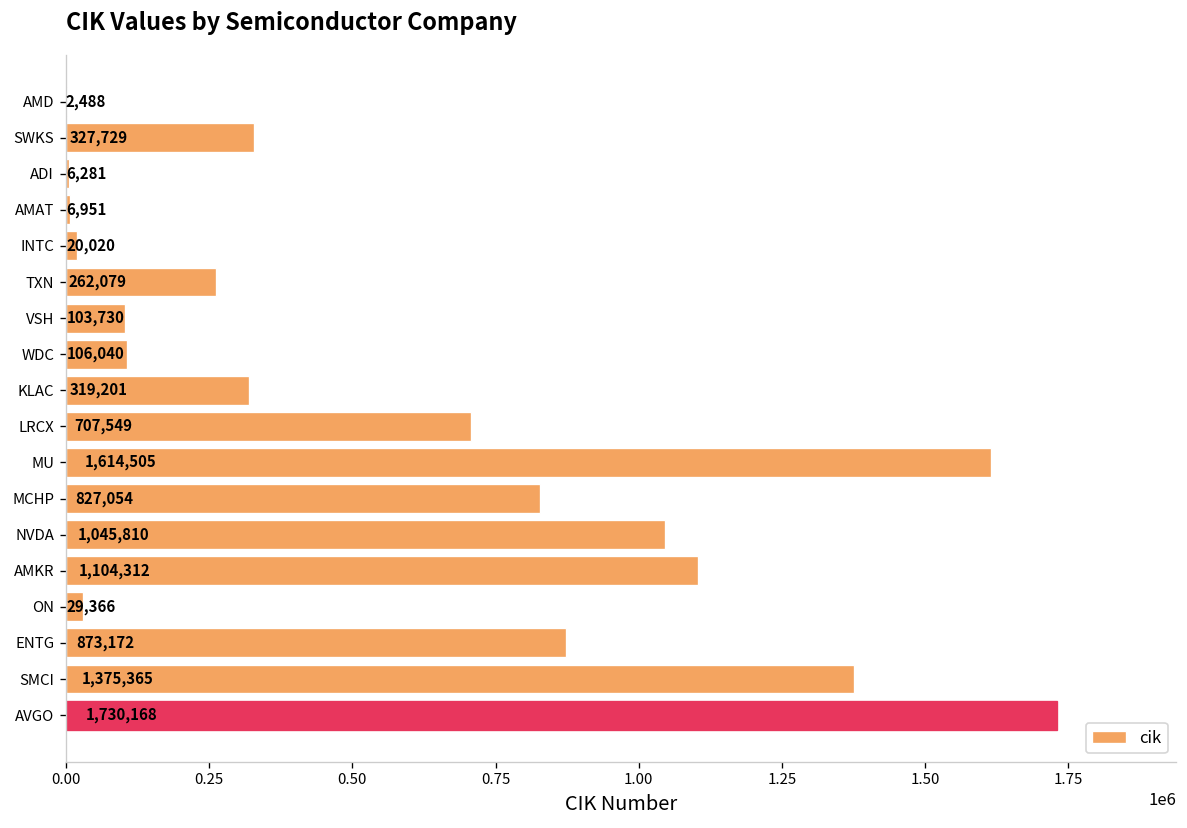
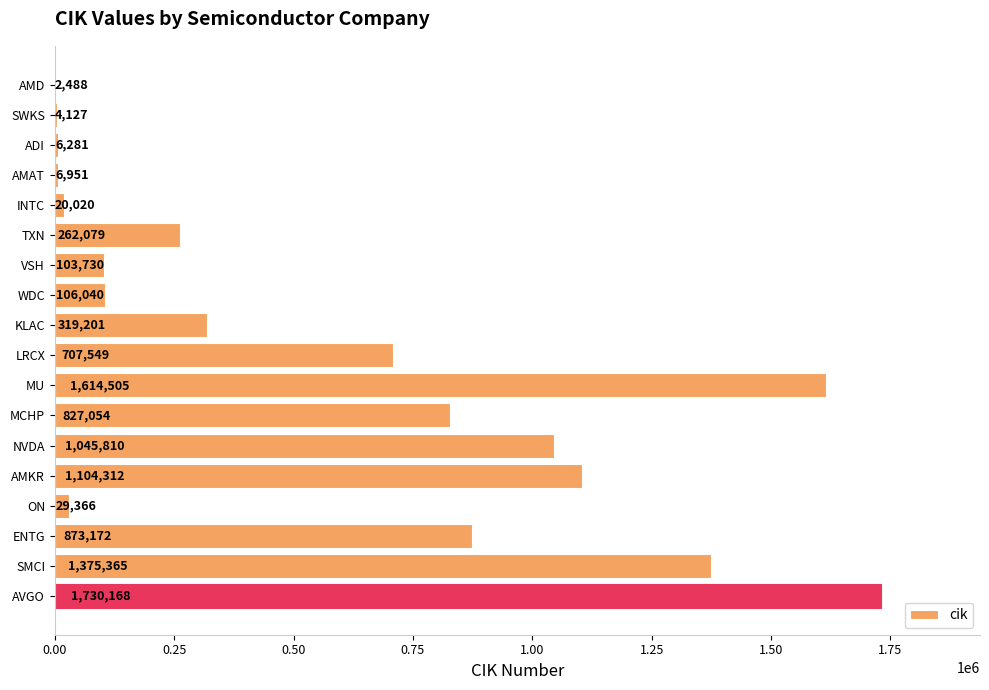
SWKS: 327,729 -> 4,127
